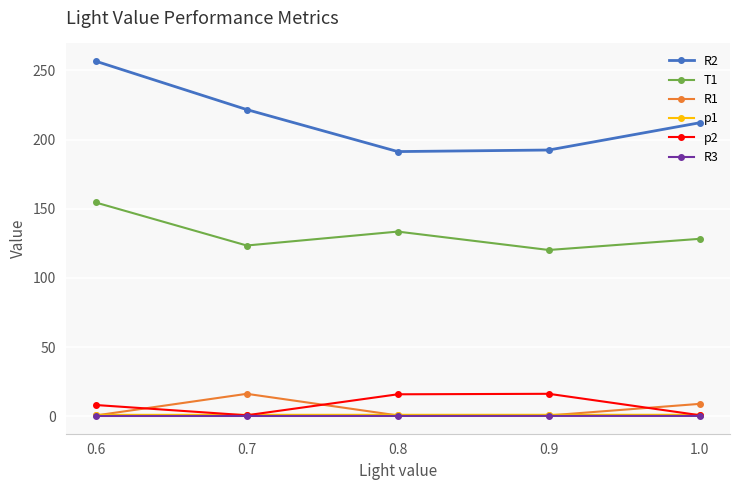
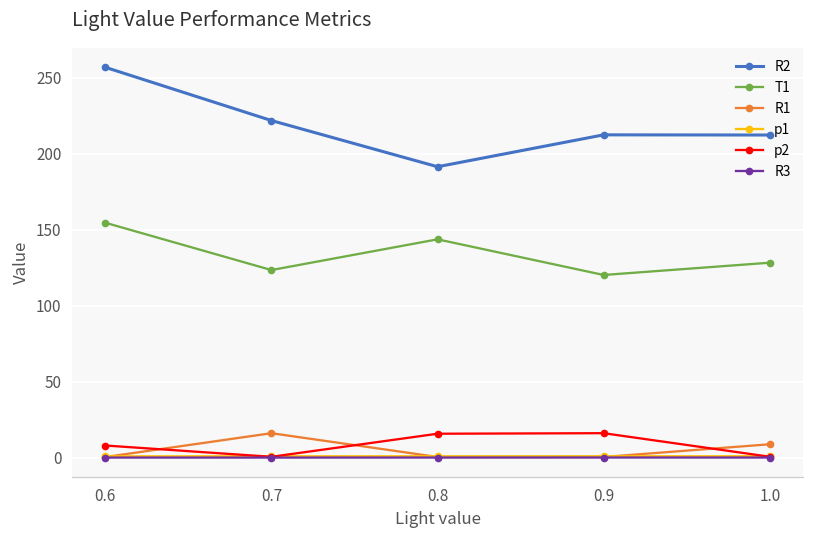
T1, 0.8: 133 -> 144
R2, 0.9: 192 -> 212
